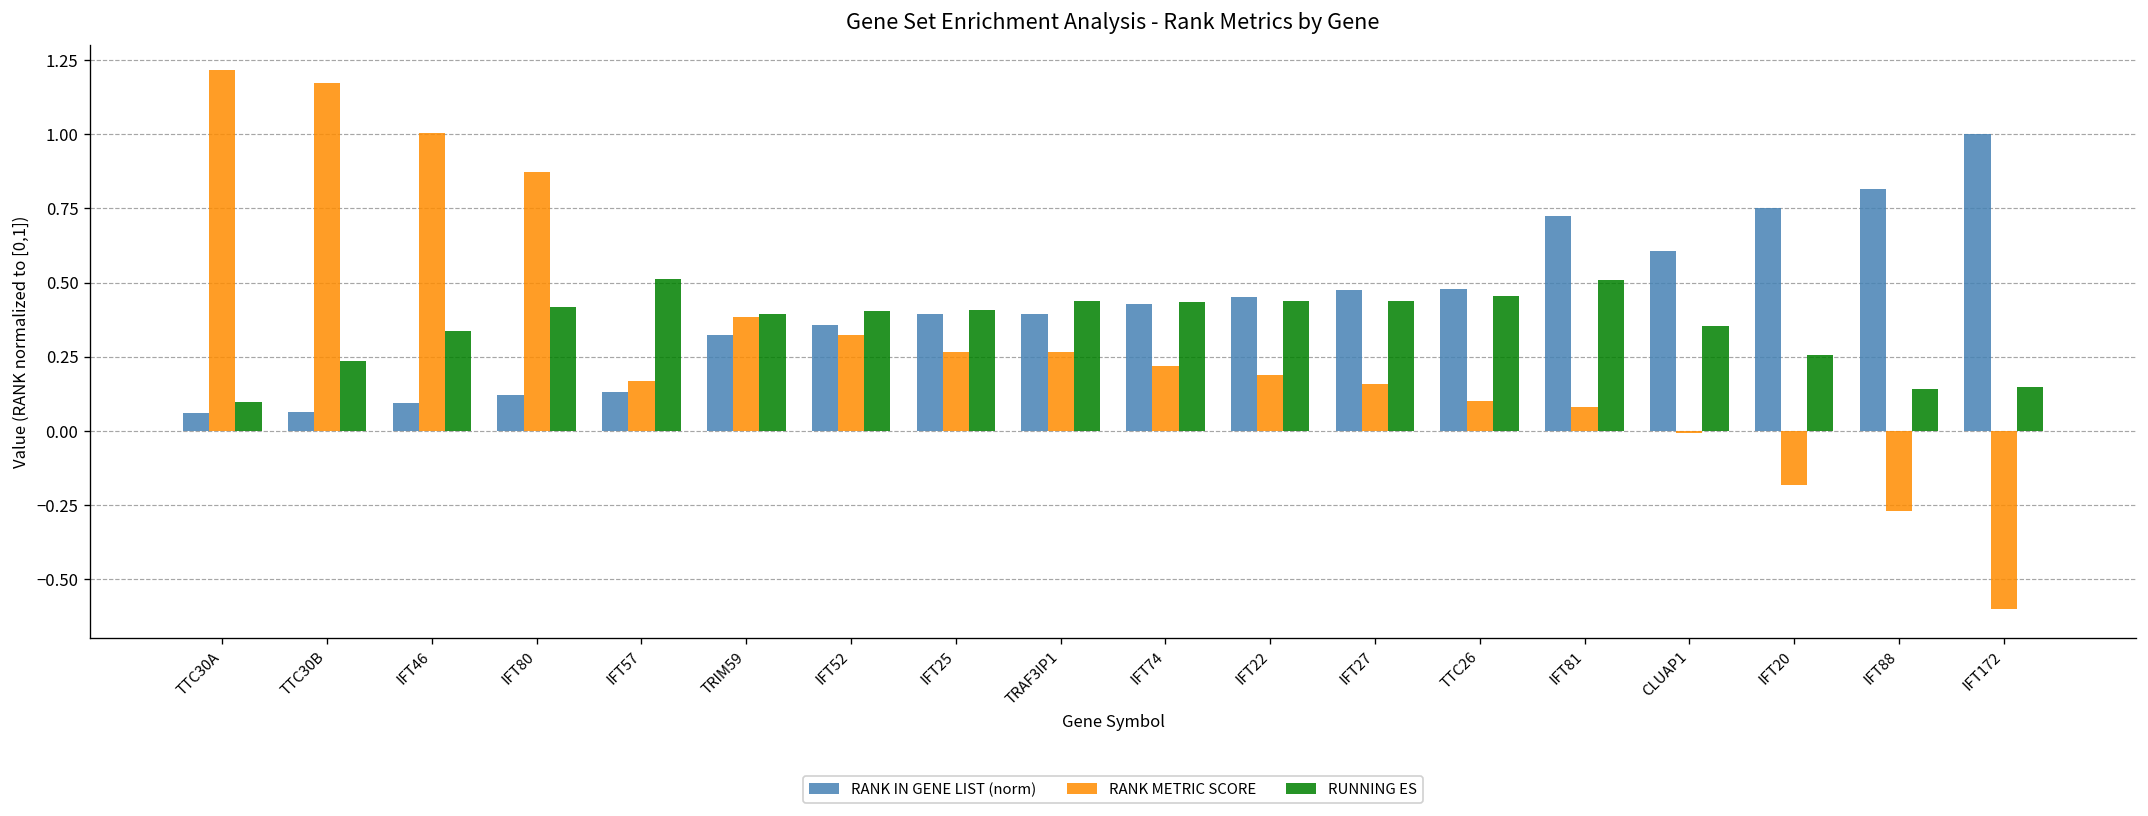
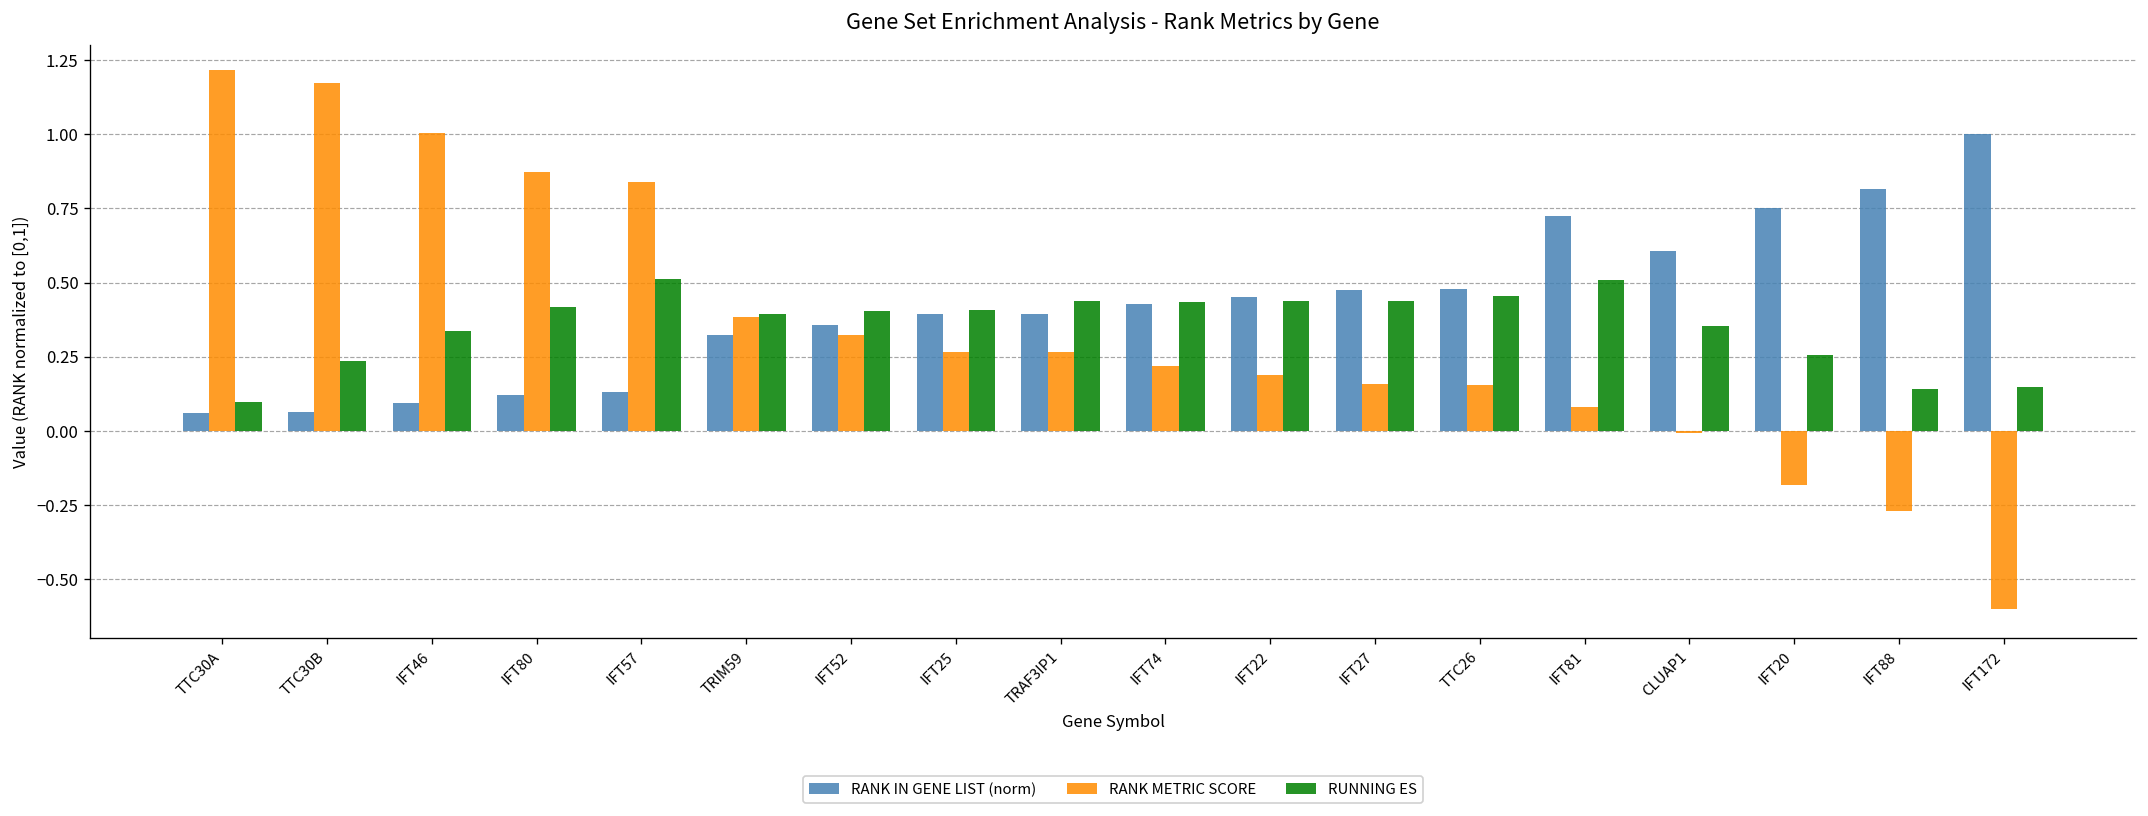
RANK METRIC SCORE, IFT57: 0.17 -> 0.84
RANK METRIC SCORE, TTC26: 0.10 -> 0.15
